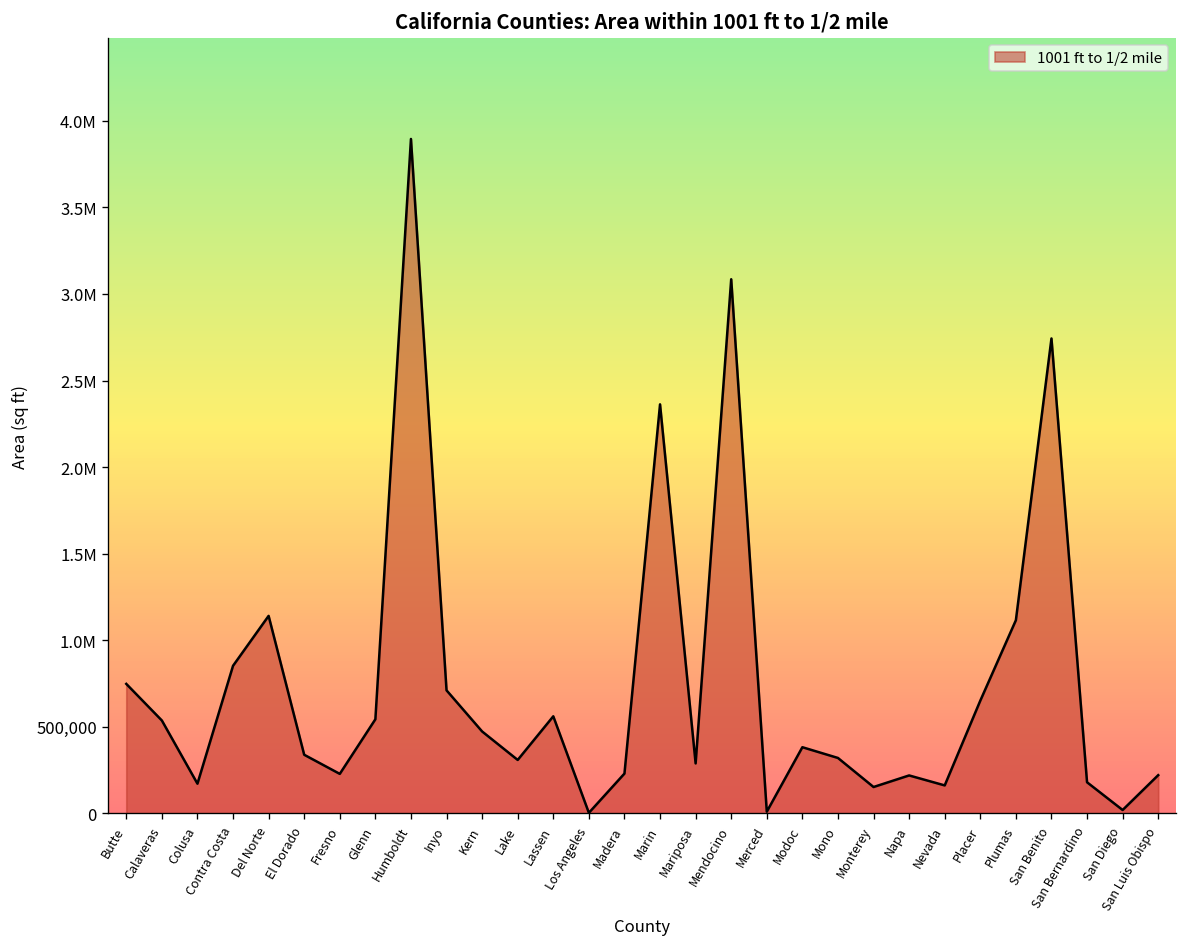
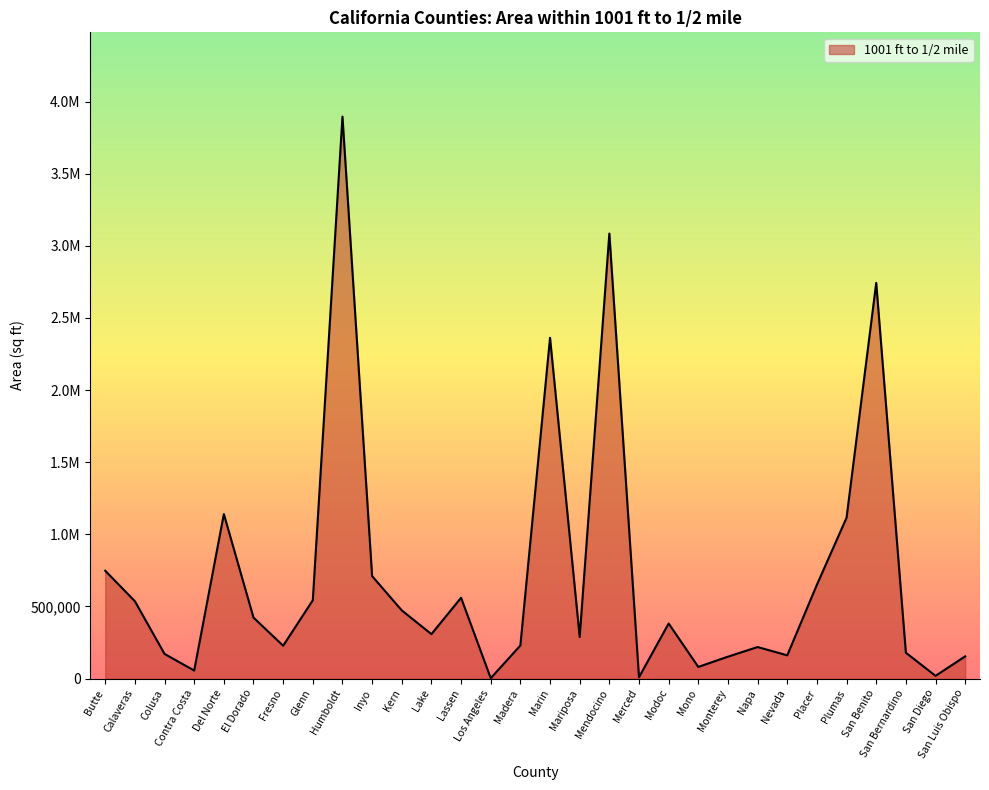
Contra Costa: 850,000 -> 60,000
El Dorado: 340,000 -> 420,000
Mono: 320,000 -> 80,000
San Luis Obispo: 220,000 -> 150,000
